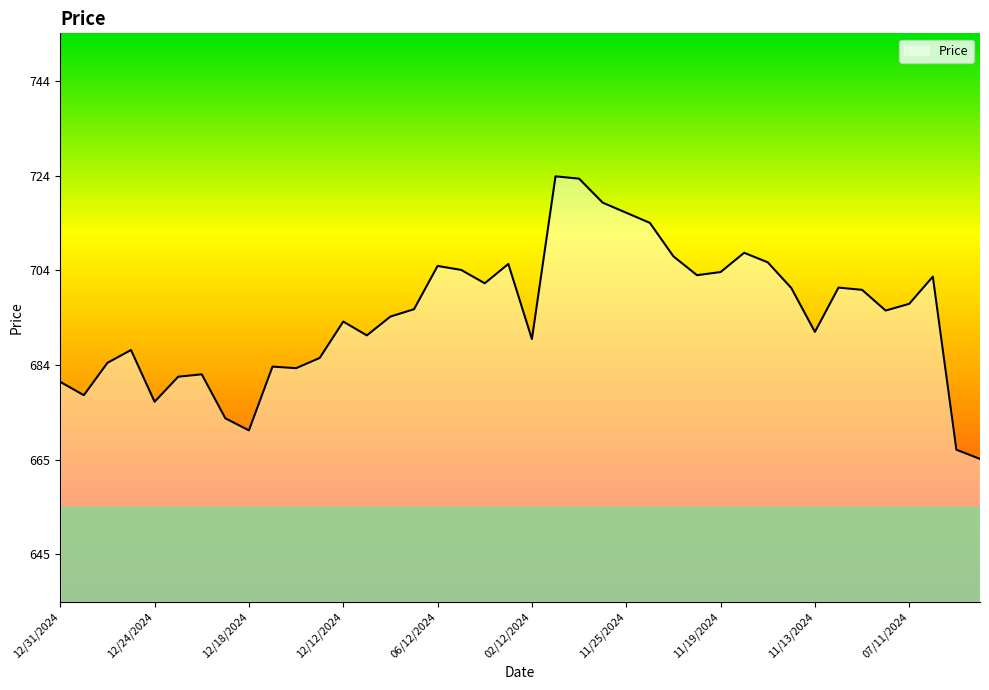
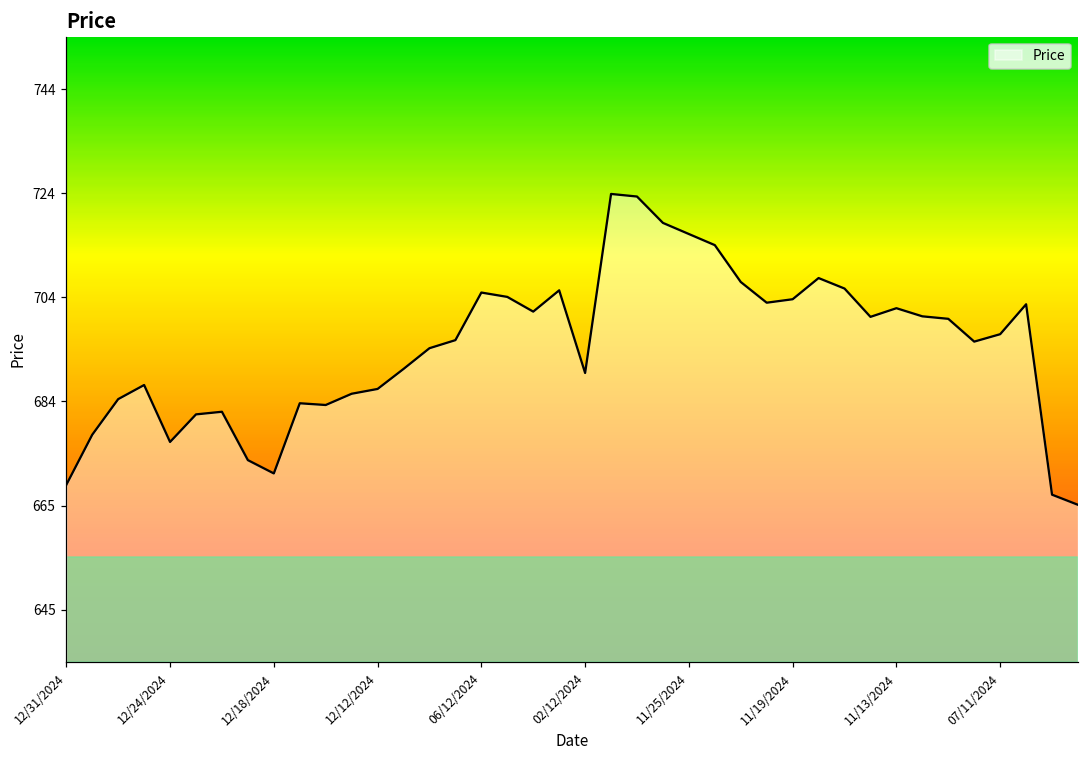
12/31/2024: 681 -> 669
12/12/2024: 694 -> 687
11/13/2024: 691 -> 702
